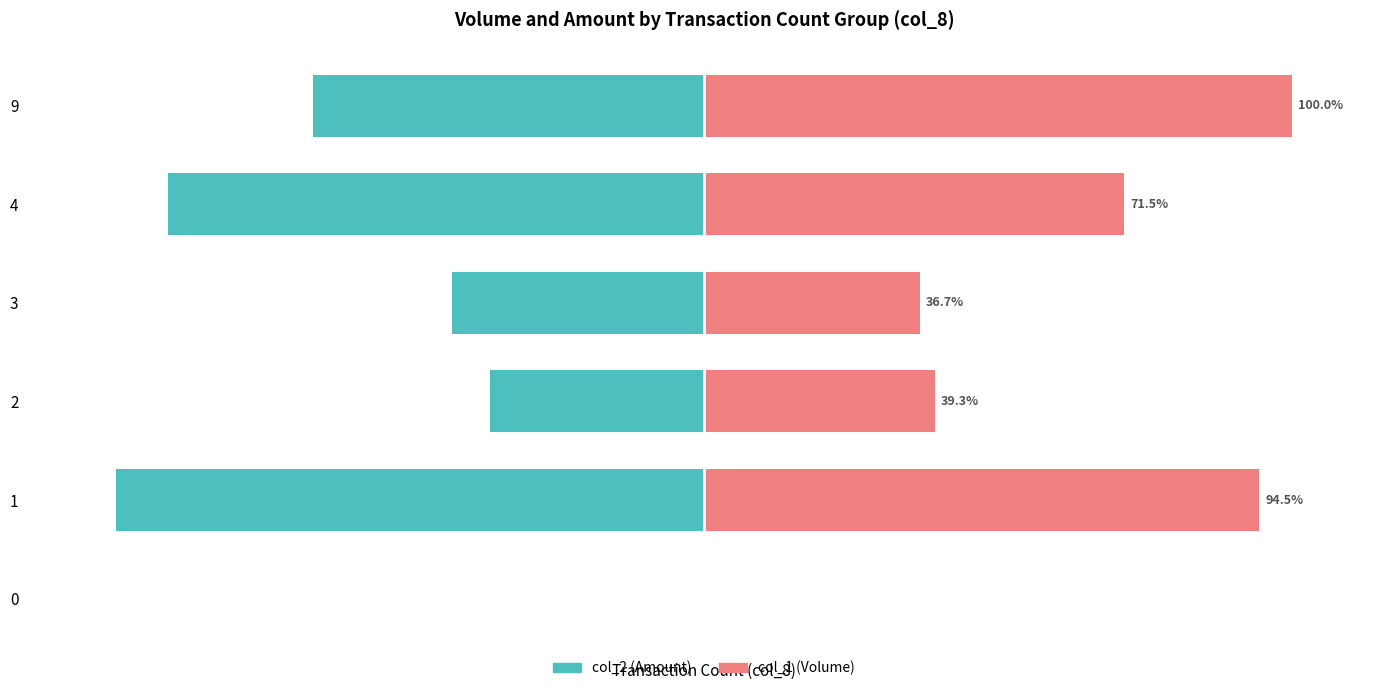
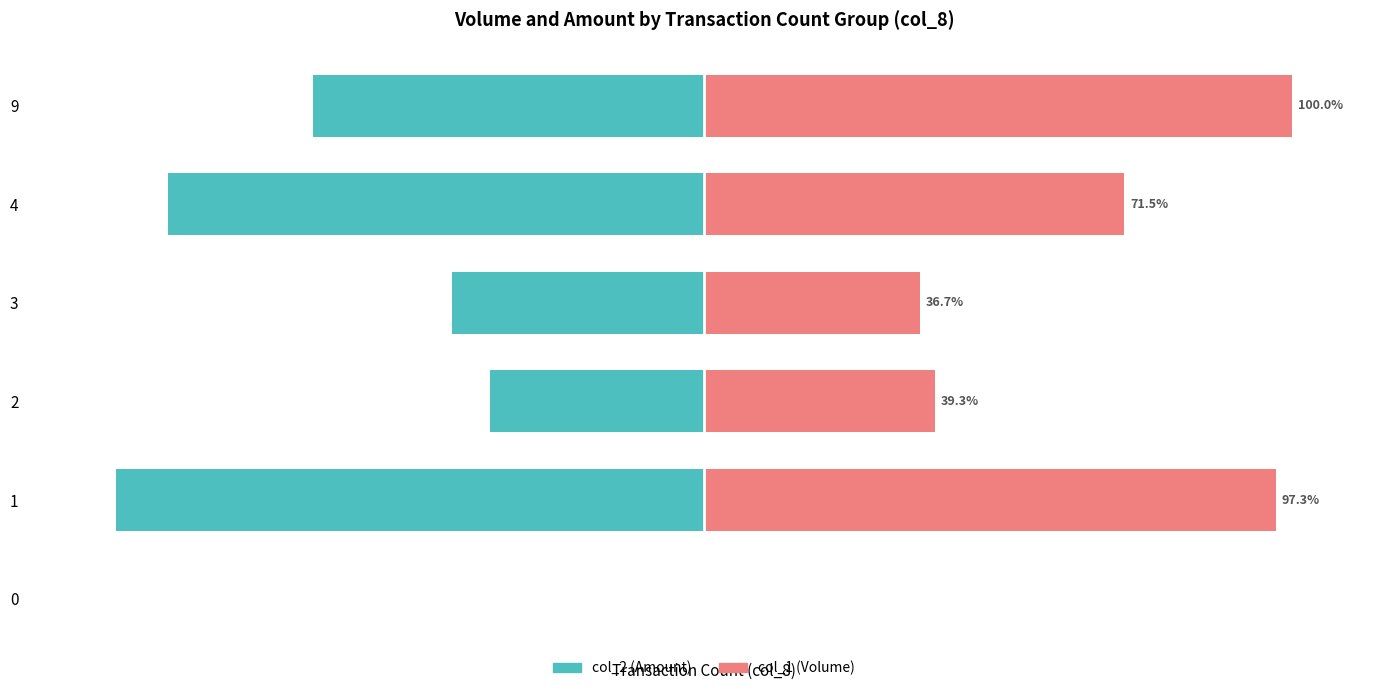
col_1 (Volume), 1: 94.5% -> 97.3%
